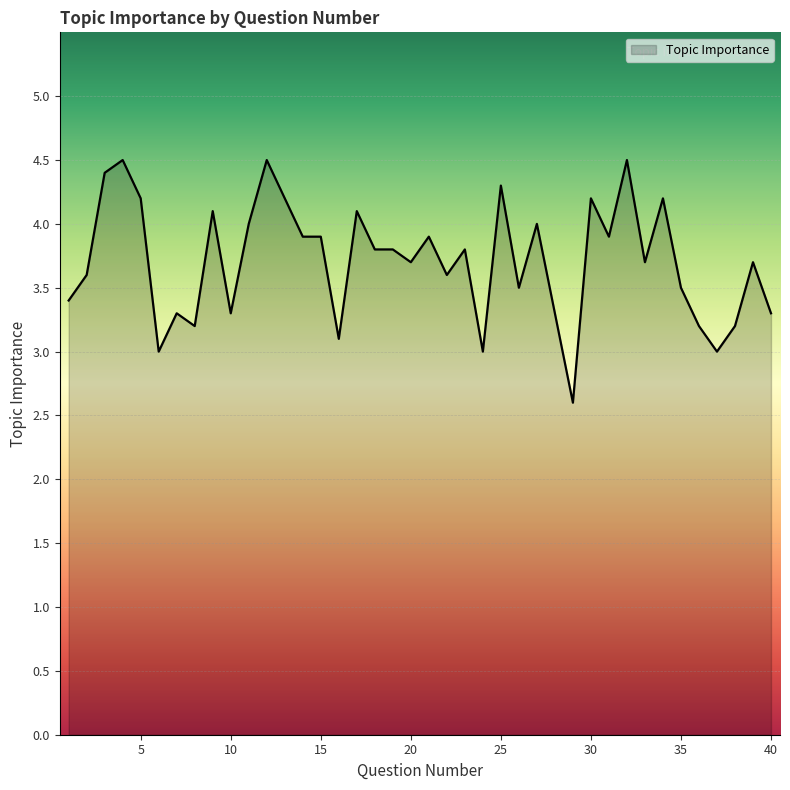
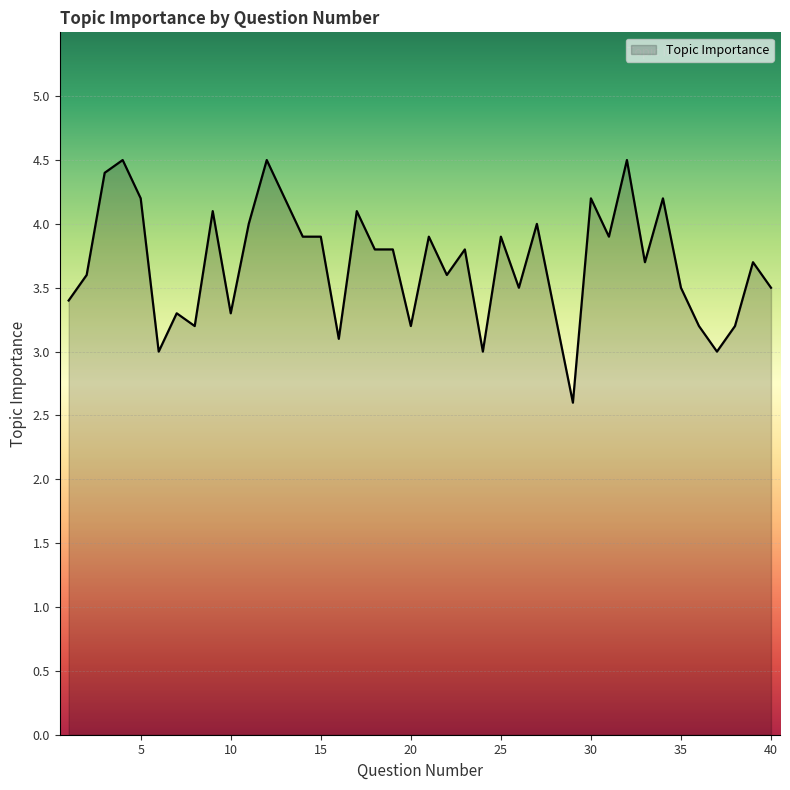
20: 3.7 -> 3.2
25: 4.3 -> 3.9
40: 3.3 -> 3.5
